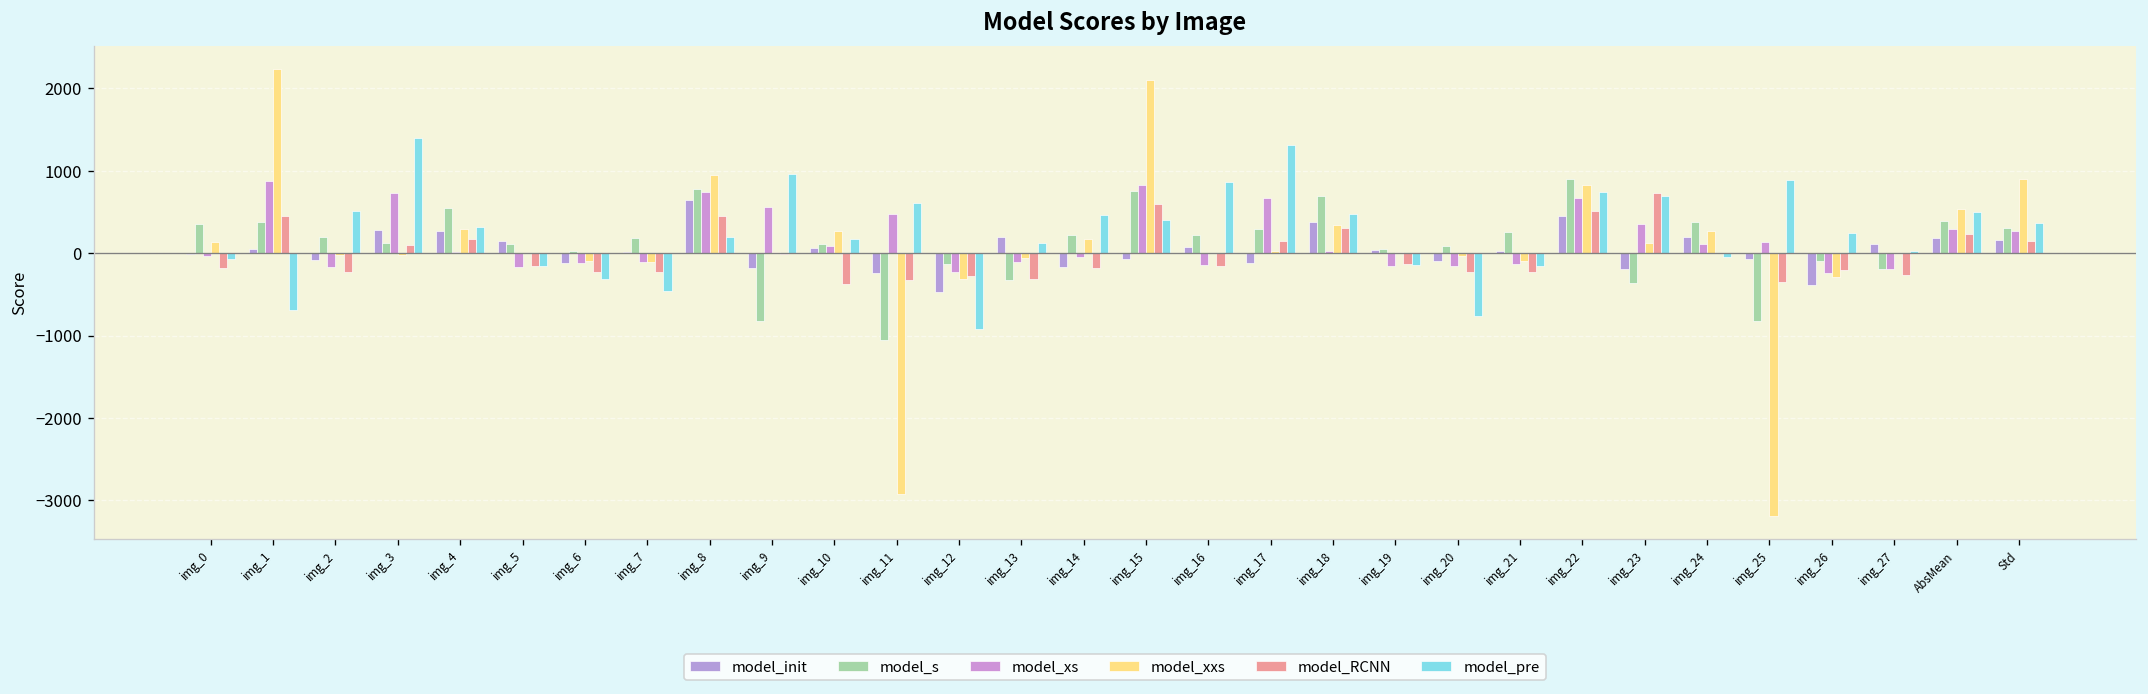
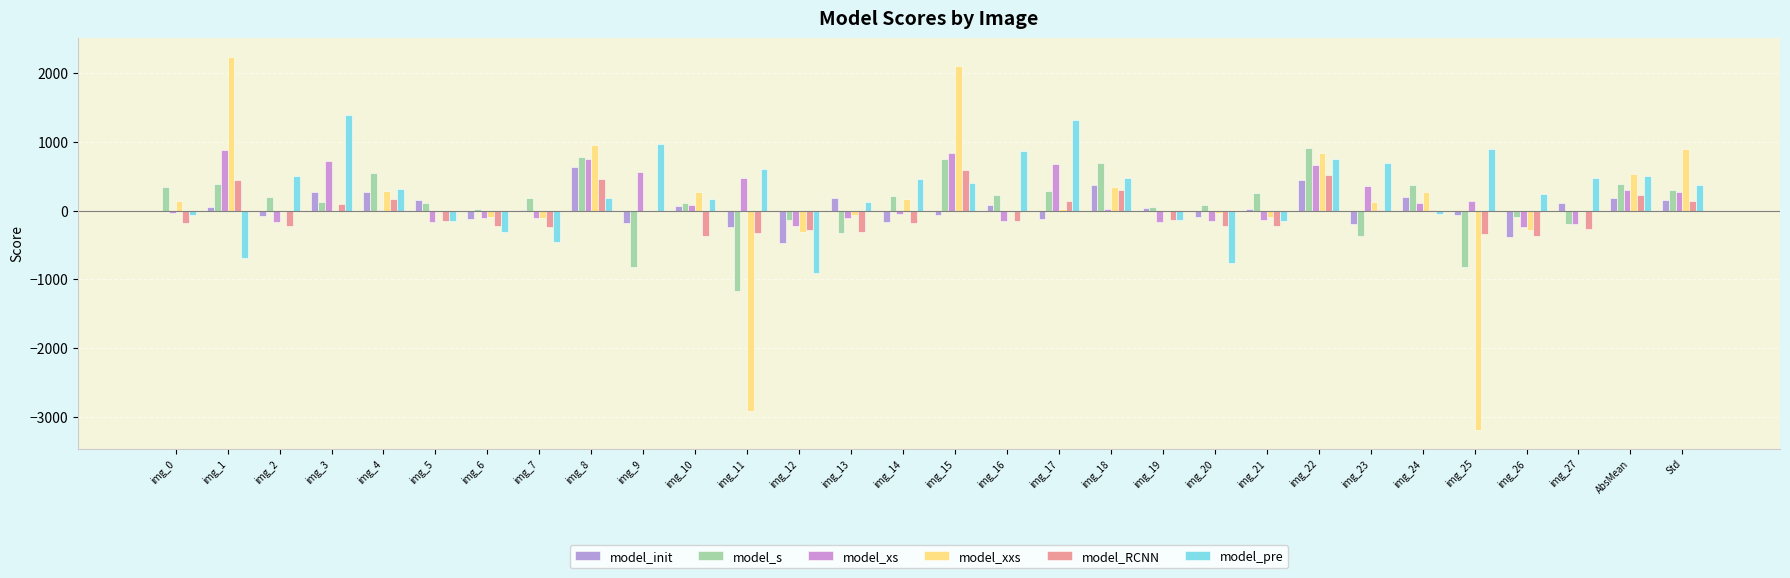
model_s, img_11: -1000 -> -1200
model_RCNN, img_23: 700 -> 0
model_RCNN, img_26: -200 -> -400
model_pre, img_27: 0 -> 500
